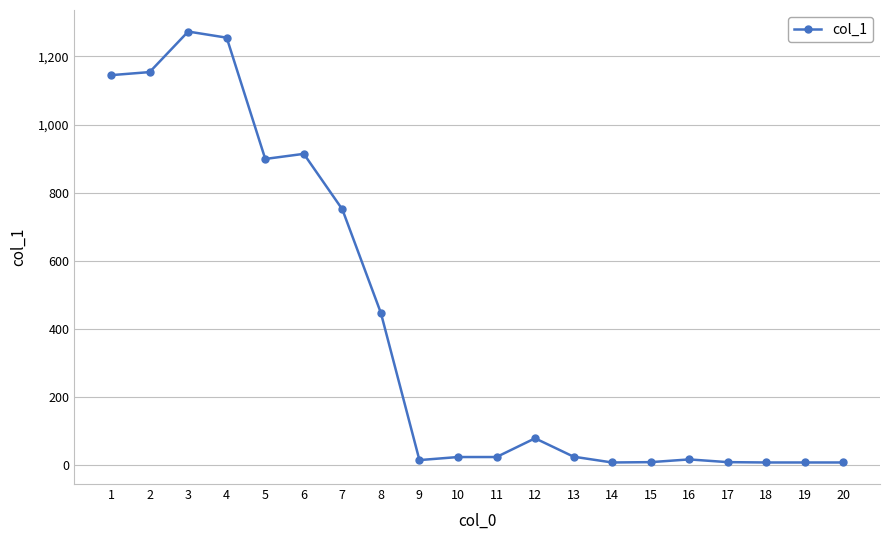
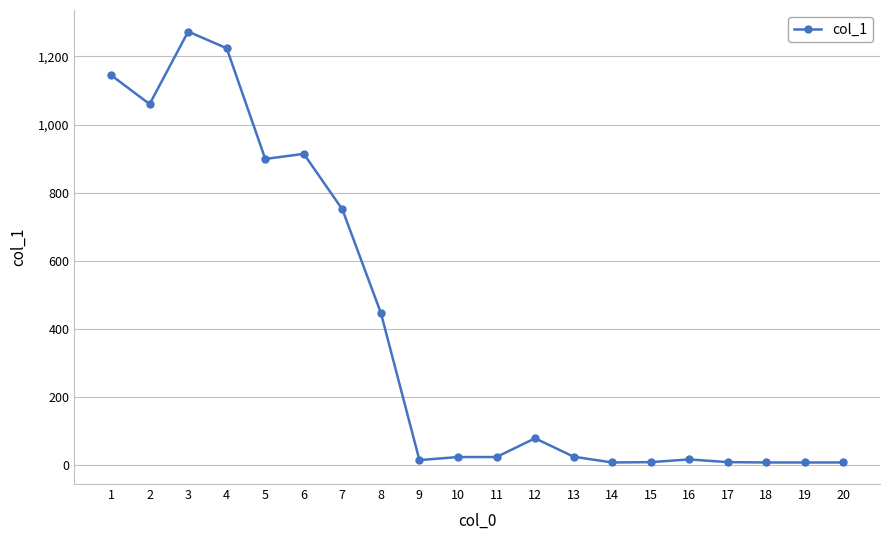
2: 1,150 -> 1,060
4: 1,260 -> 1,220
